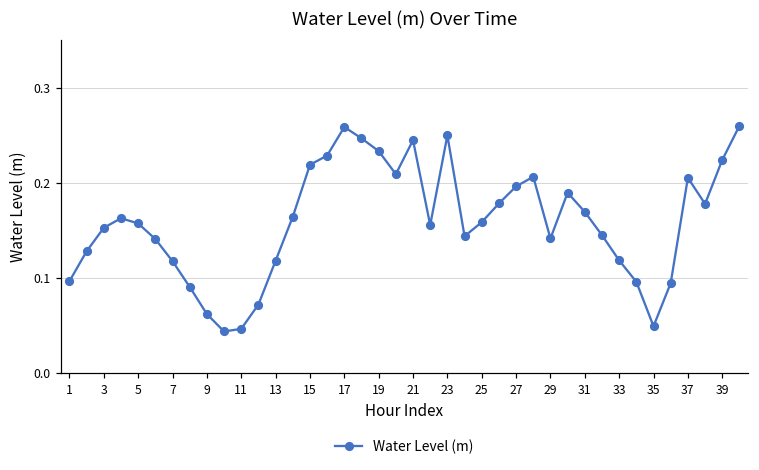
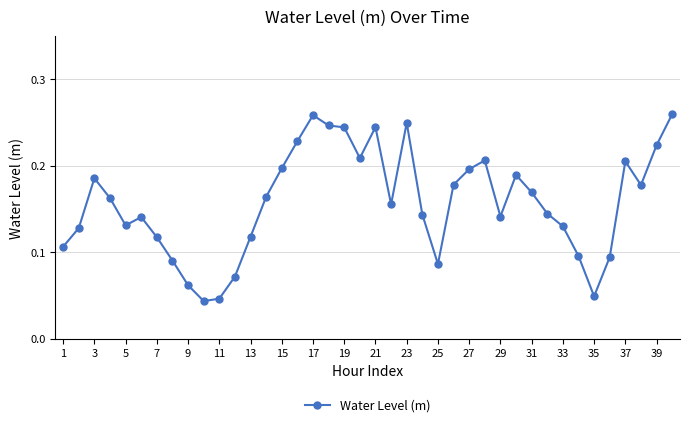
1: 0.10 -> 0.11
3: 0.15 -> 0.19
5: 0.16 -> 0.13
15: 0.22 -> 0.20
19: 0.23 -> 0.24
25: 0.16 -> 0.09
33: 0.12 -> 0.13
